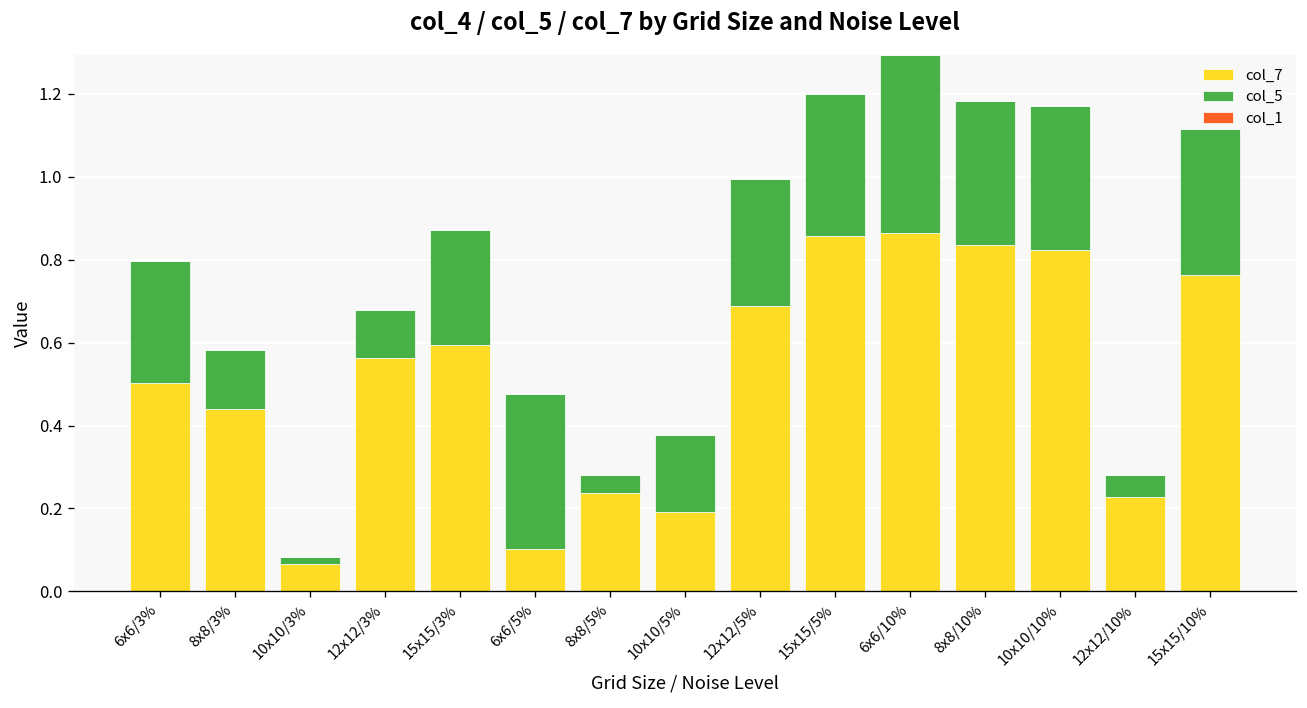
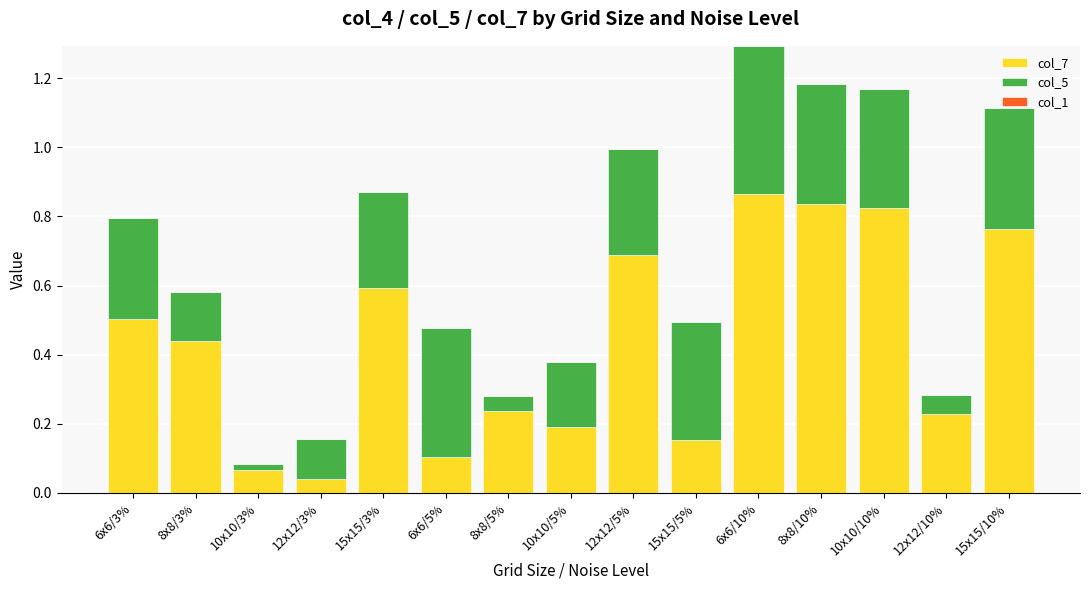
col_7, 12x12/3%: 0.56 -> 0.04
col_7, 15x15/5%: 0.86 -> 0.15
